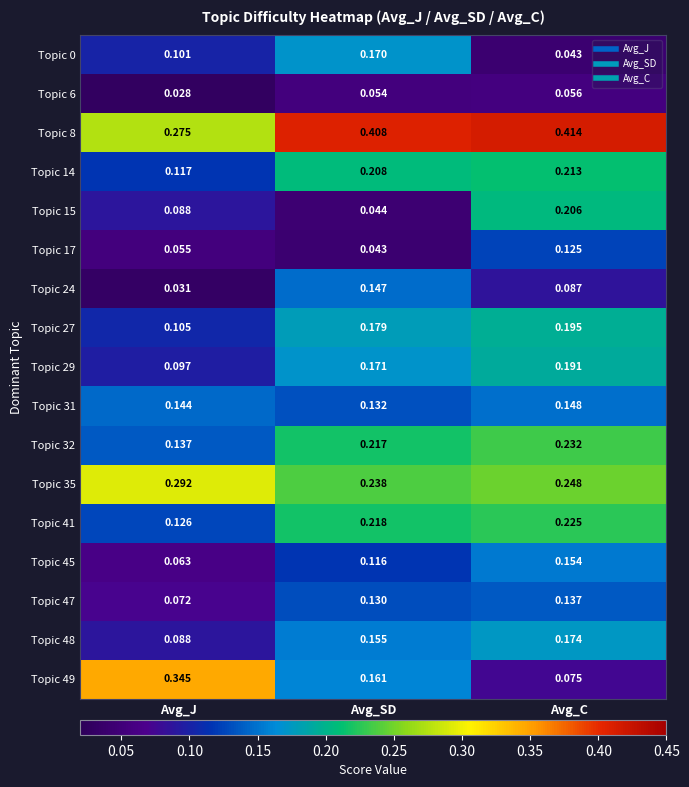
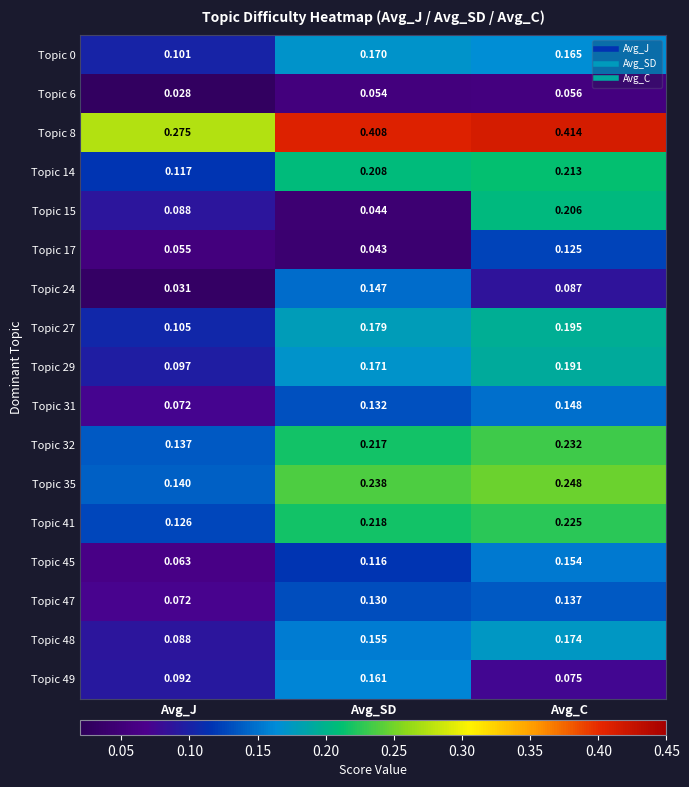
Topic 0, Avg_C: 0.043 -> 0.165
Topic 31, Avg_J: 0.144 -> 0.072
Topic 35, Avg_J: 0.292 -> 0.140
Topic 49, Avg_J: 0.345 -> 0.092
